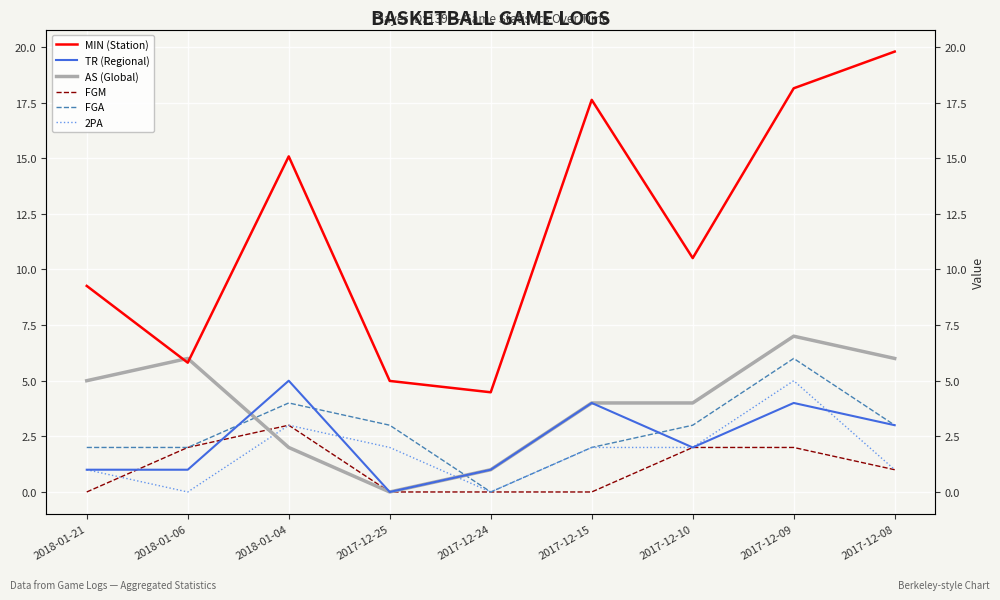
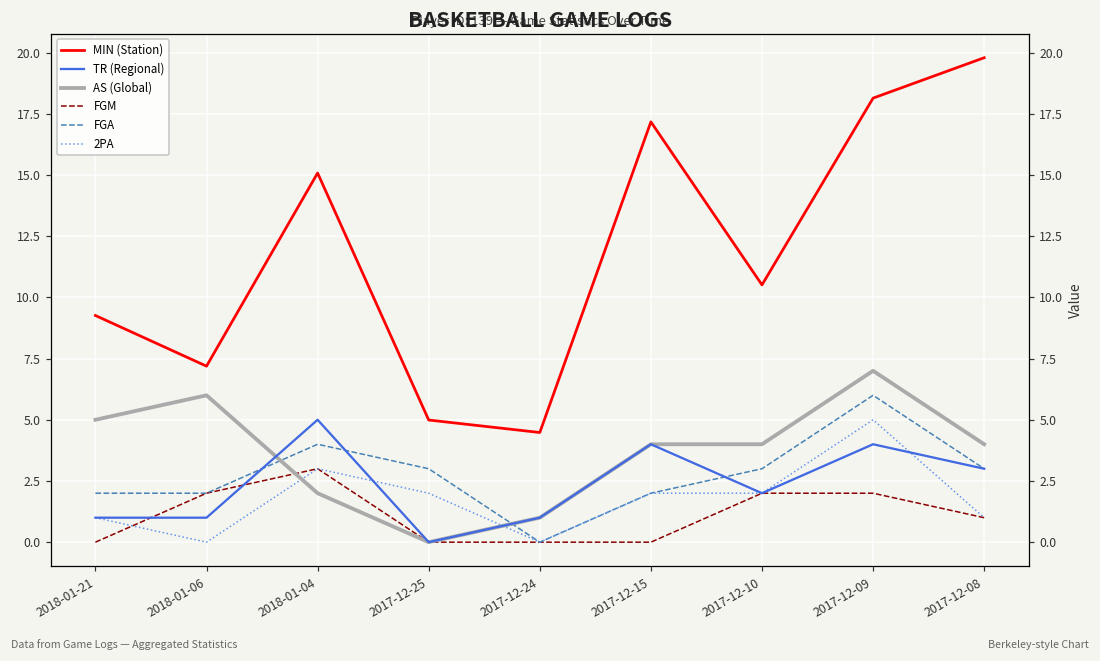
MIN (Station), 2018-01-06: 5.8 -> 7.2
MIN (Station), 2017-12-15: 17.6 -> 17.2
AS (Global), 2017-12-08: 6 -> 4
